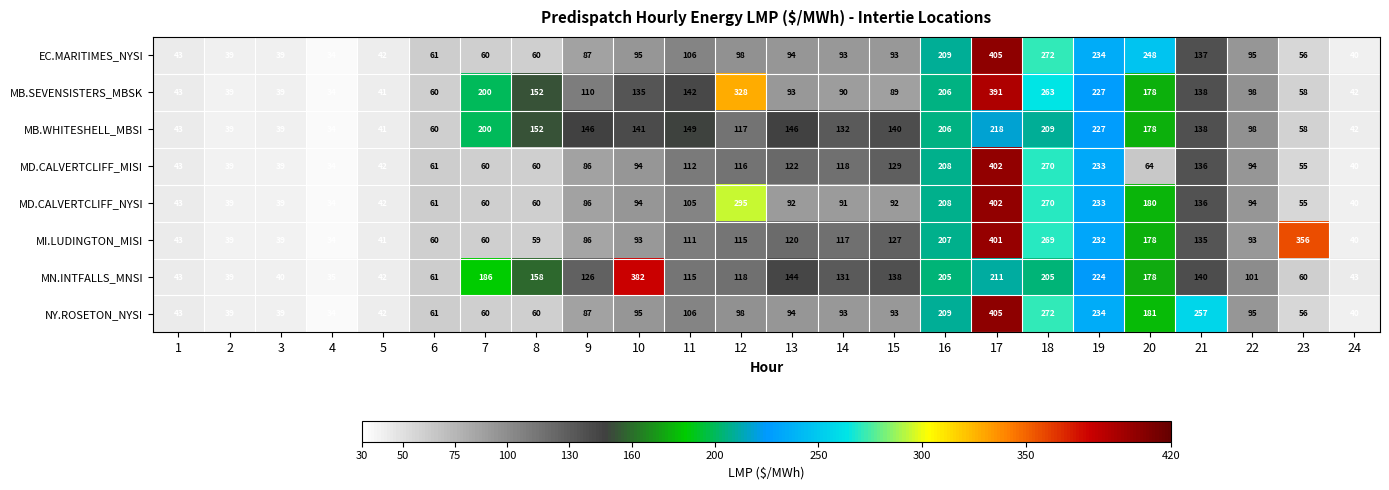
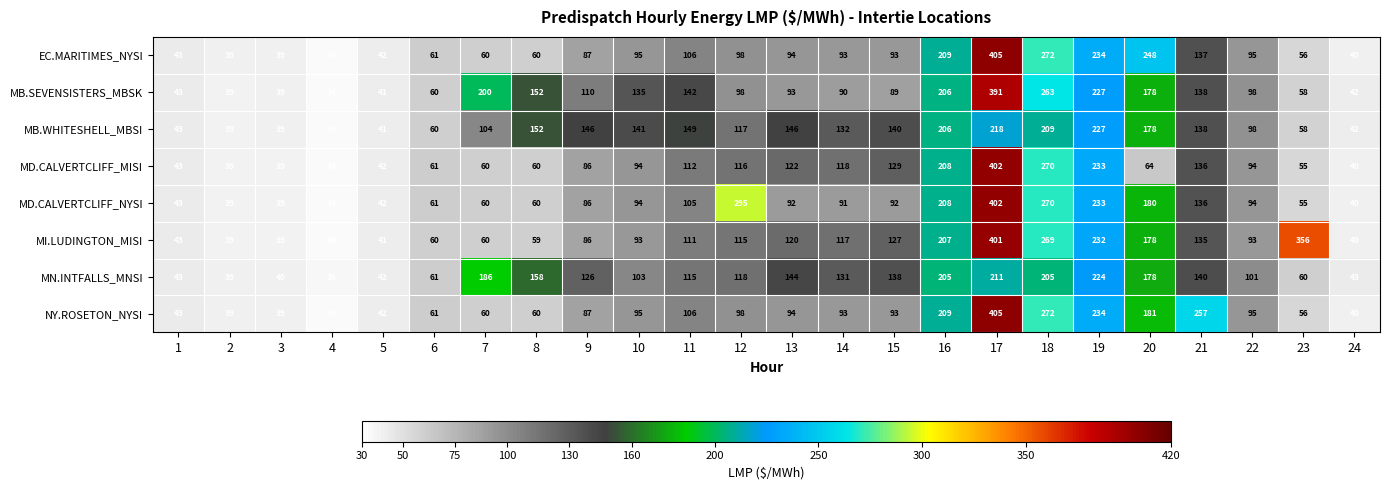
MB.SEVENSISTERS_MBSK, 12: 328 -> 98
MB.WHITESHELL_MBSI, 7: 200 -> 104
MN.INTFALLS_MNSI, 10: 382 -> 103
